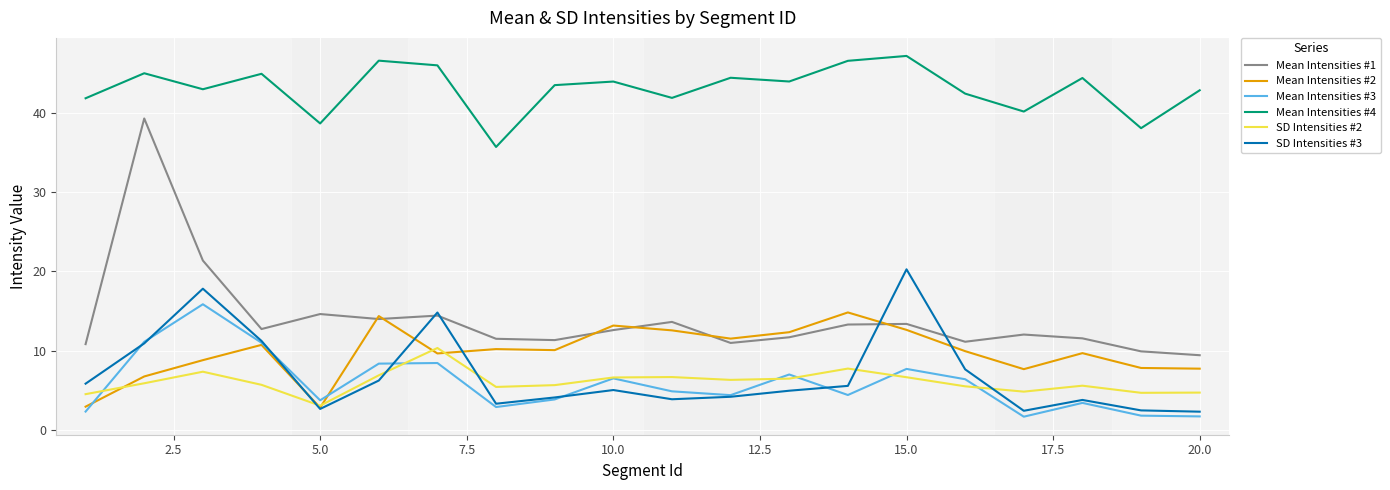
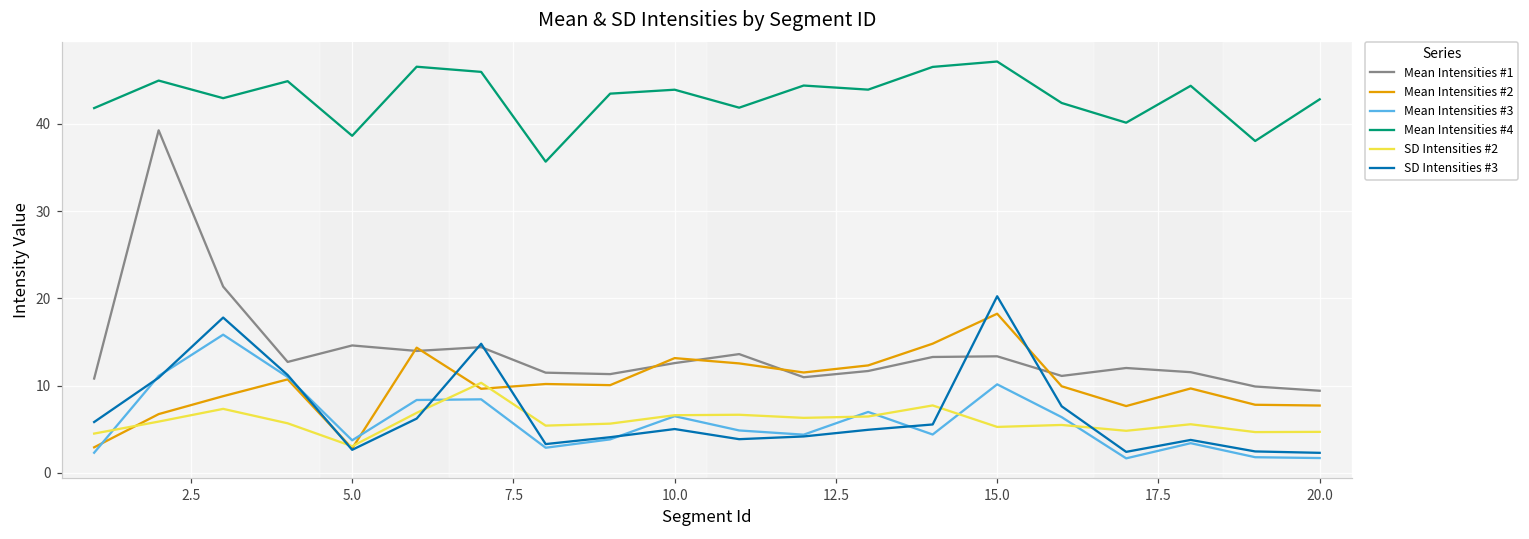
Mean Intensities #2, 15.0: 13 -> 18
Mean Intensities #3, 15.0: 8 -> 10
SD Intensities #2, 15.0: 7 -> 5
